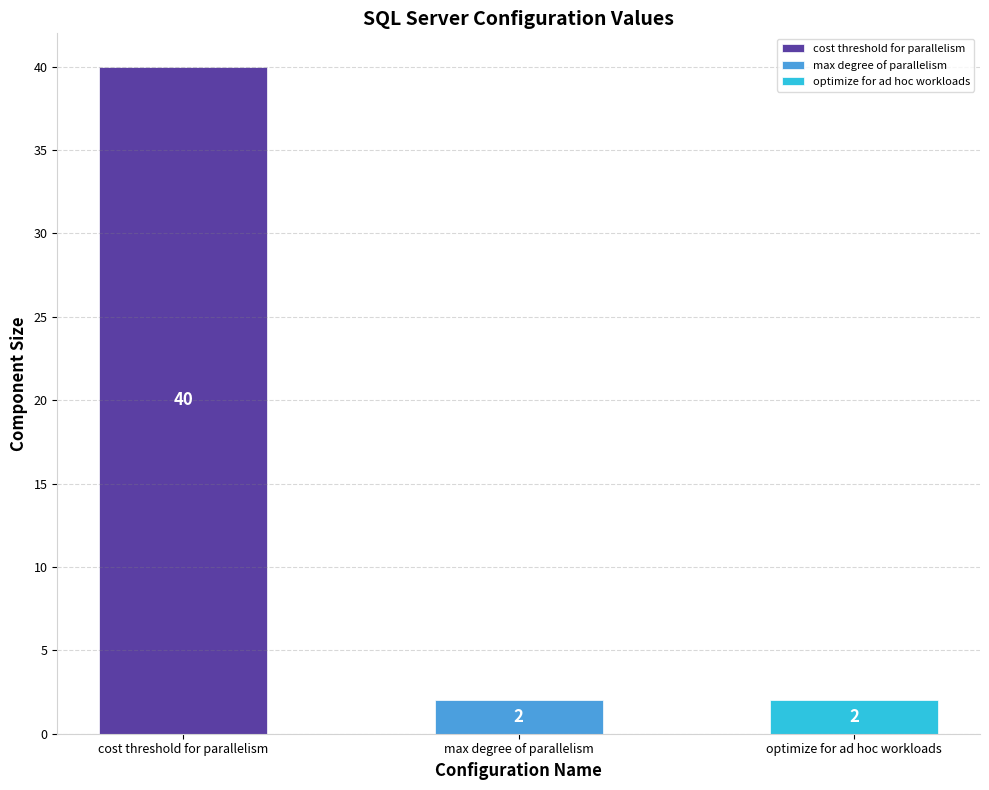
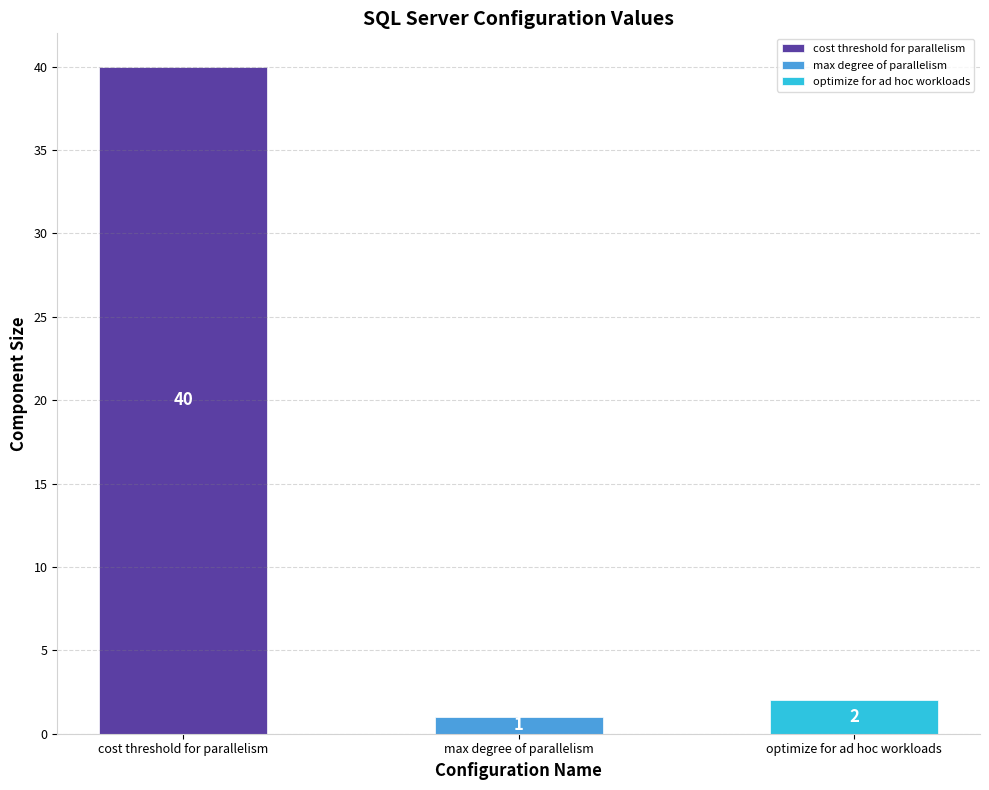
max degree of parallelism: 2 -> 1
